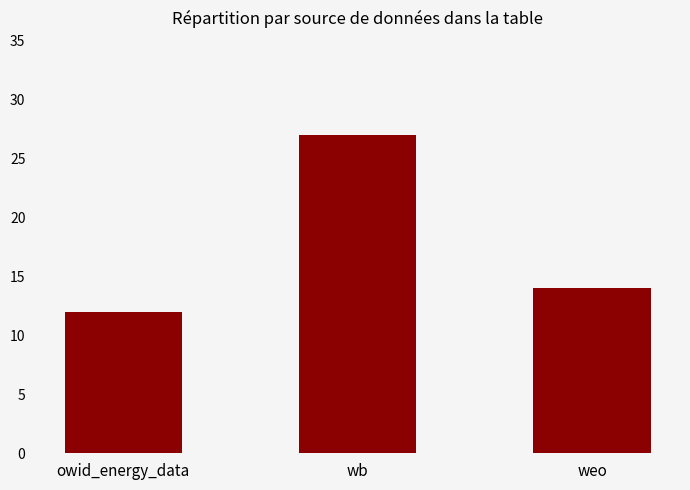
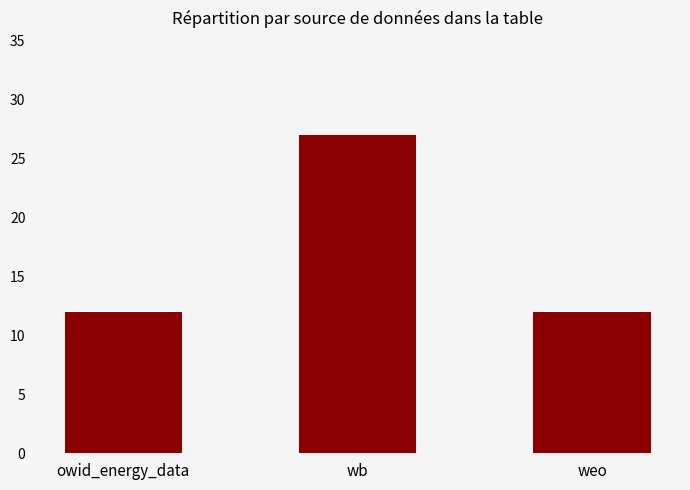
weo: 14 -> 12
